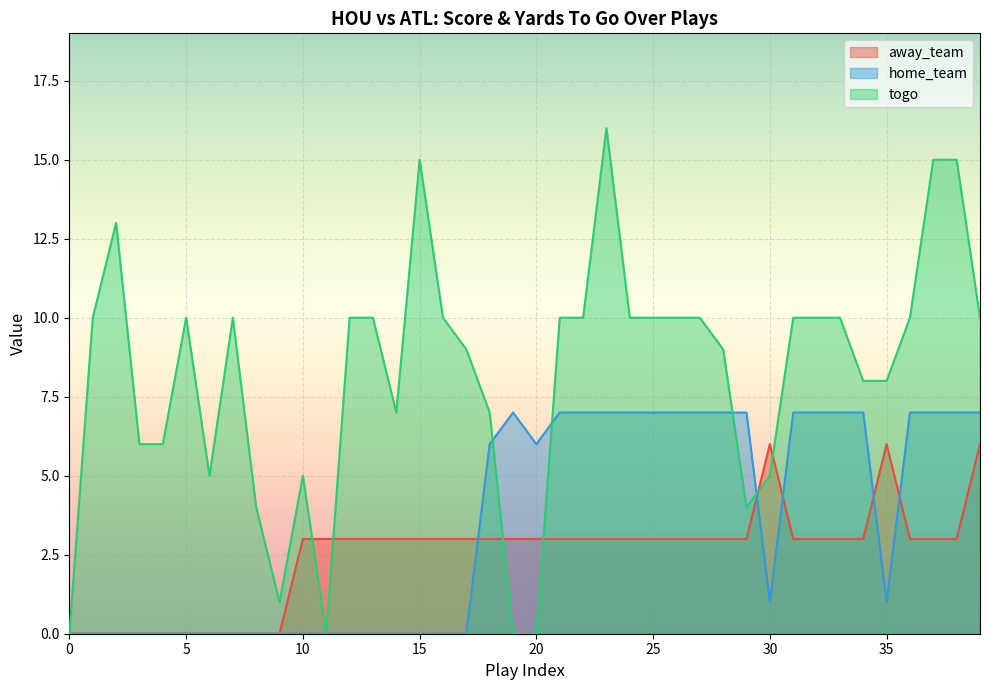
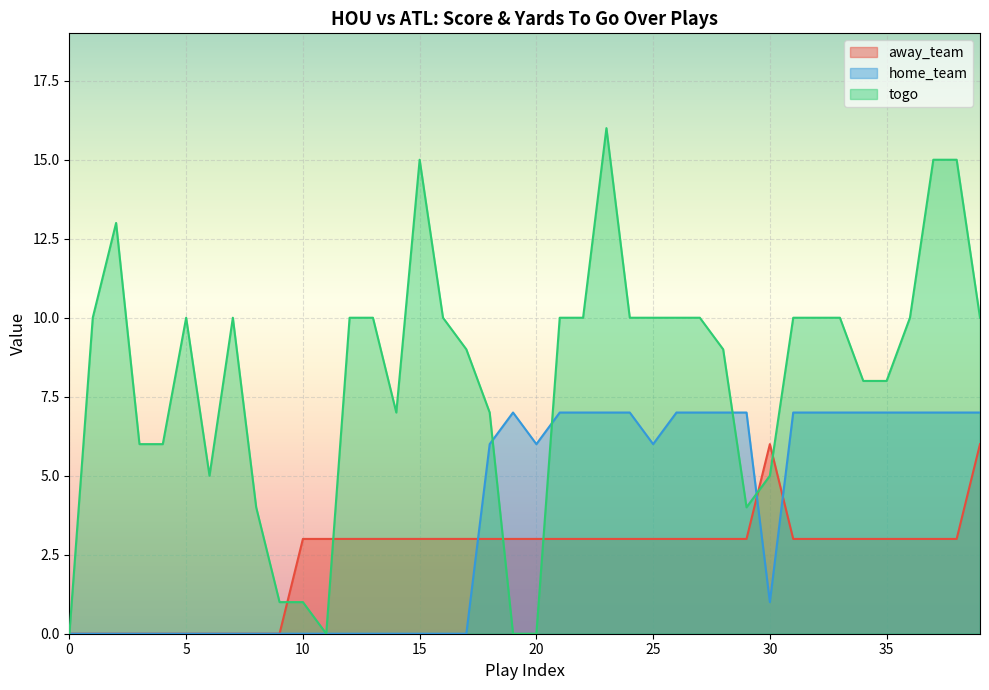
togo, 10: 5 -> 1
home_team, 25: 7 -> 6
away_team, 35: 6 -> 3
home_team, 35: 1 -> 7
